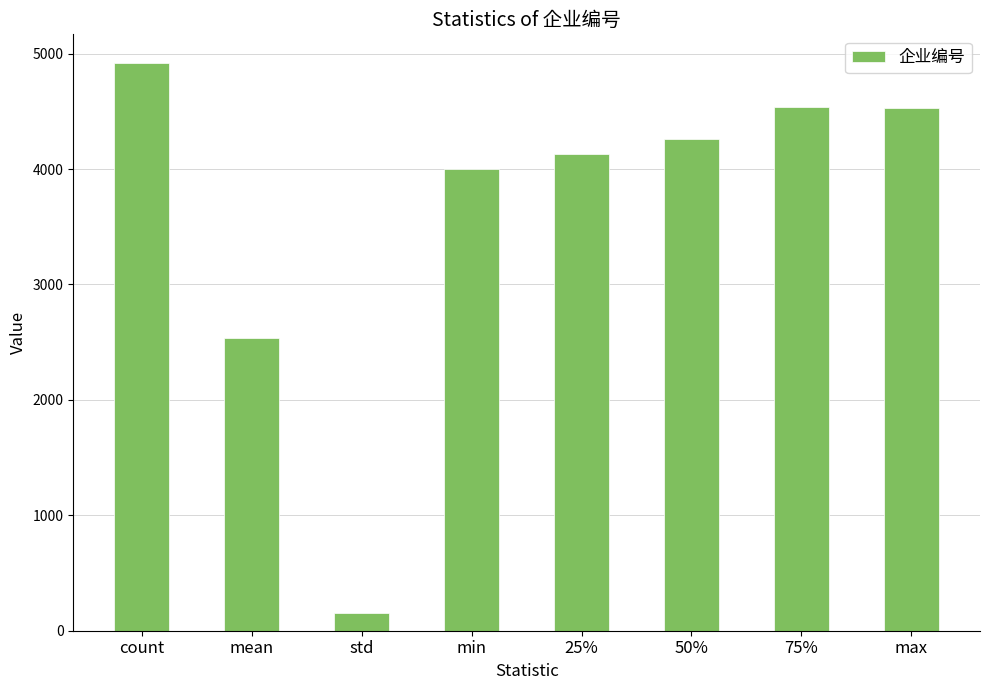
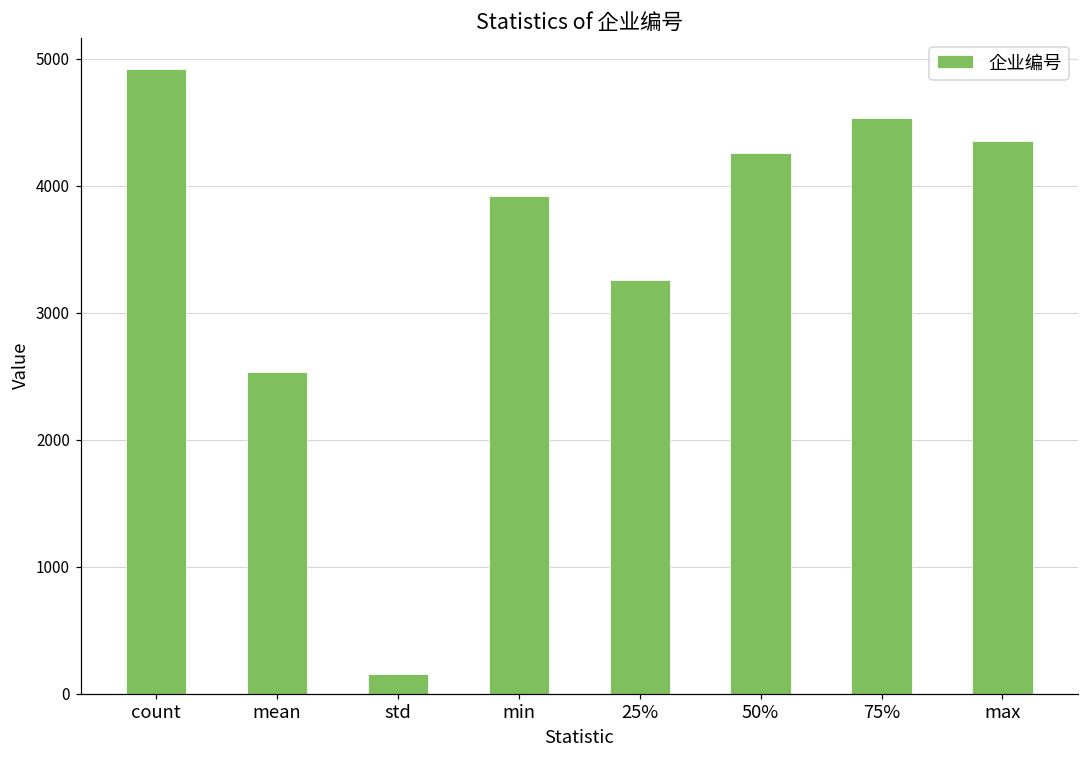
min: 4000 -> 3920
25%: 4130 -> 3260
max: 4530 -> 4360
